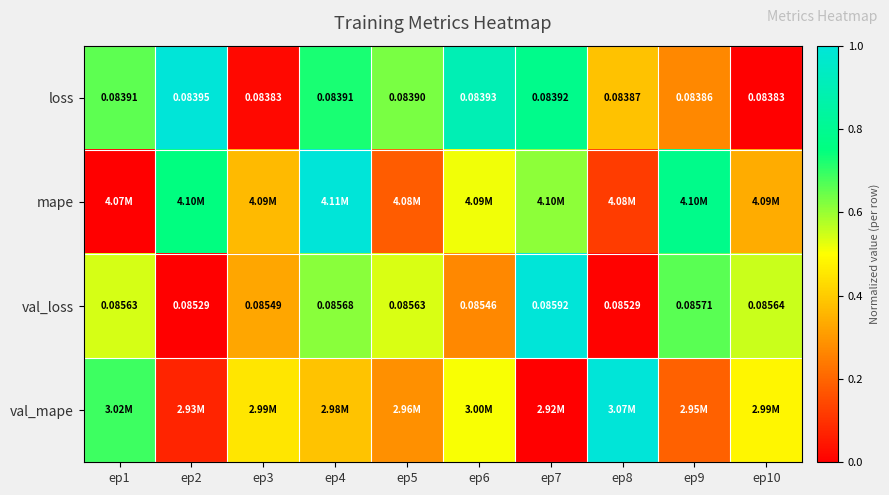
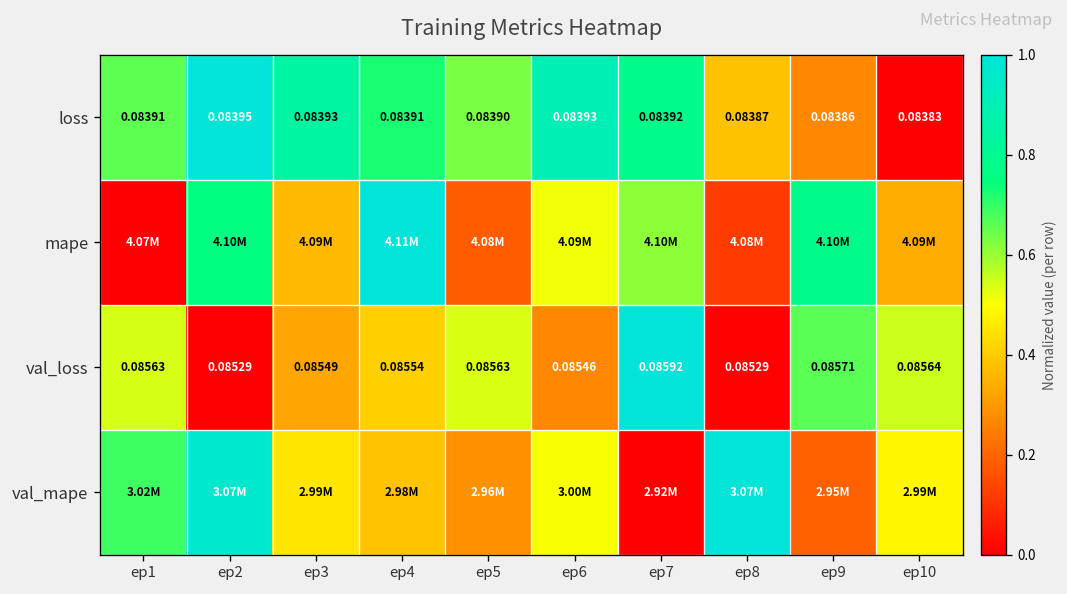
loss, ep3: 0.08383 -> 0.08393
val_loss, ep4: 0.08568 -> 0.08554
val_mape, ep2: 2.93M -> 3.07M
